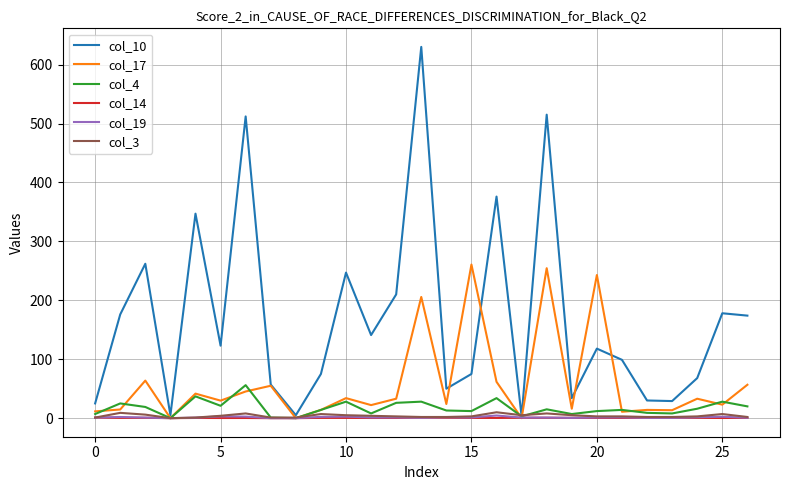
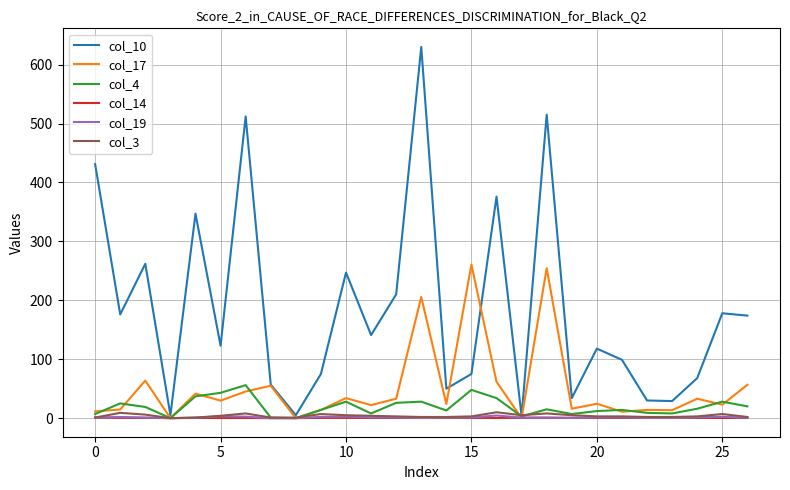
col_10, 0: 30 -> 430
col_4, 5: 20 -> 40
col_4, 15: 10 -> 50
col_17, 20: 240 -> 20
